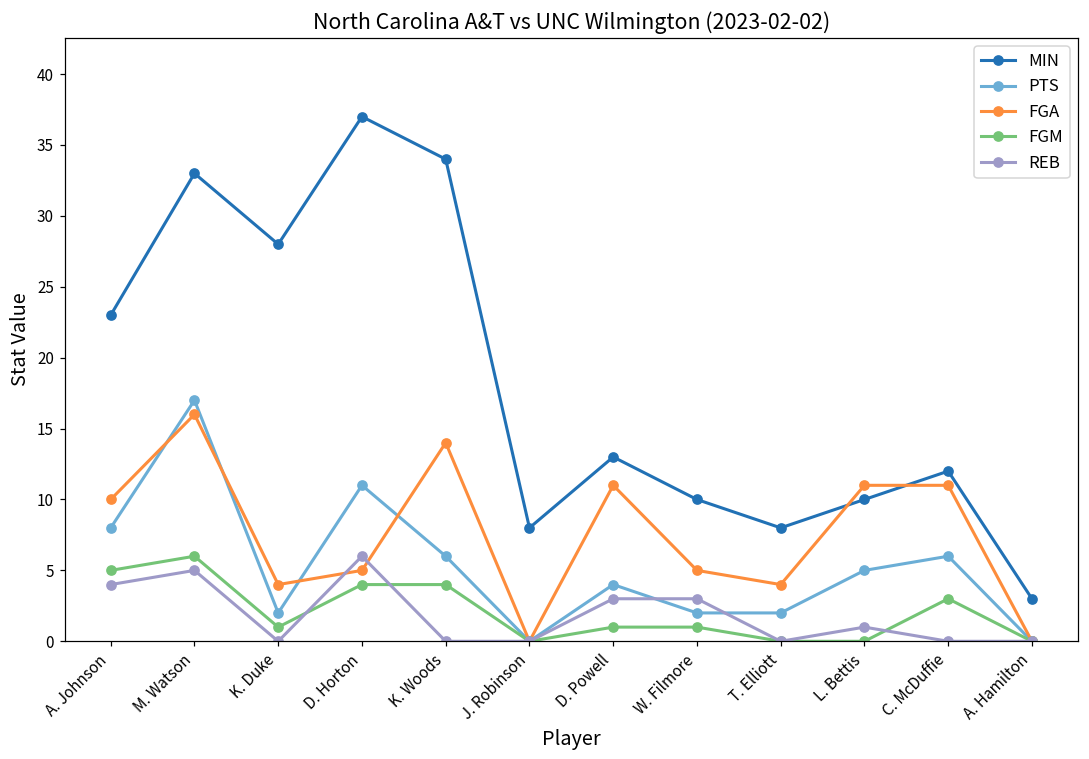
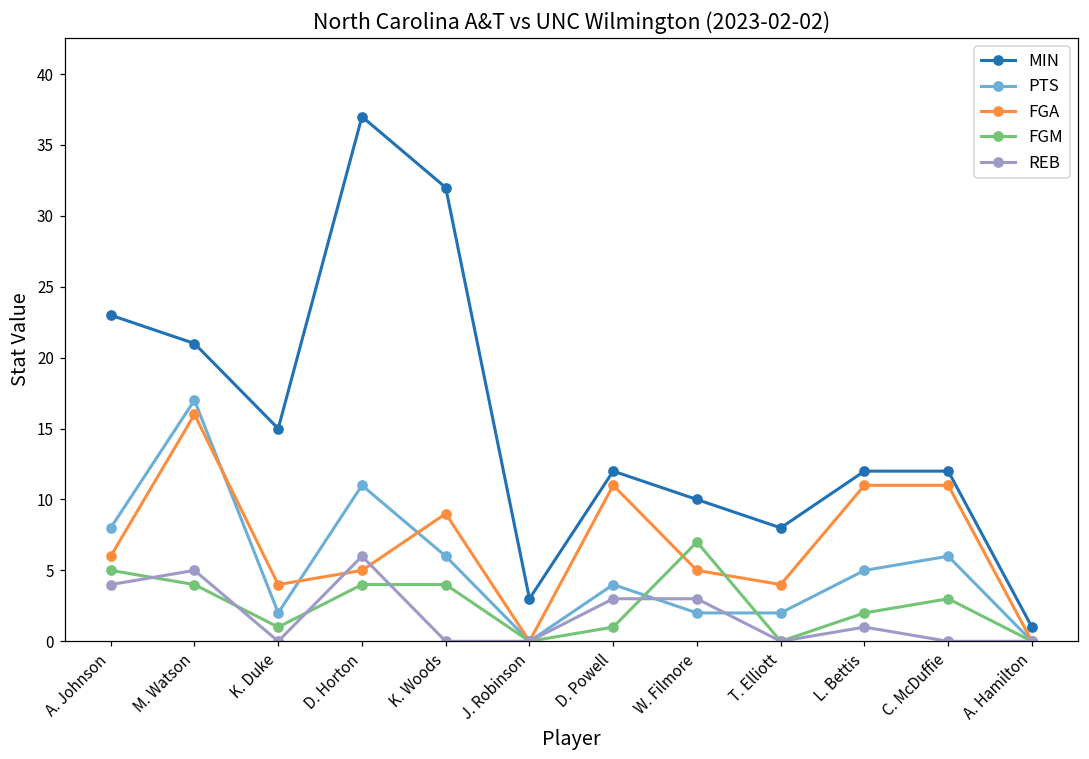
FGA, A. Johnson: 10 -> 6
MIN, M. Watson: 33 -> 21
FGM, M. Watson: 6 -> 4
MIN, K. Duke: 28 -> 15
MIN, K. Woods: 34 -> 32
FGA, K. Woods: 14 -> 9
MIN, J. Robinson: 8 -> 3
MIN, D. Powell: 13 -> 12
FGM, W. Filmore: 1 -> 7
MIN, L. Bettis: 10 -> 12
FGM, L. Bettis: 0 -> 2
MIN, A. Hamilton: 3 -> 1
